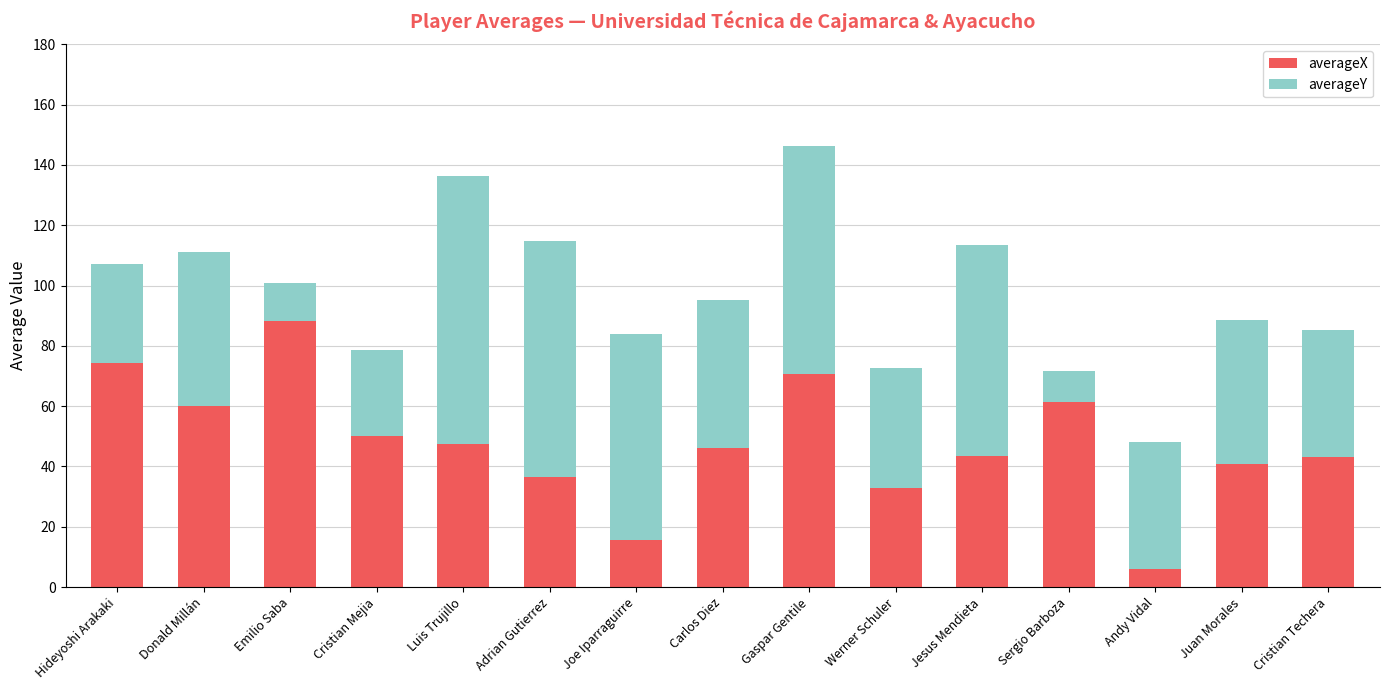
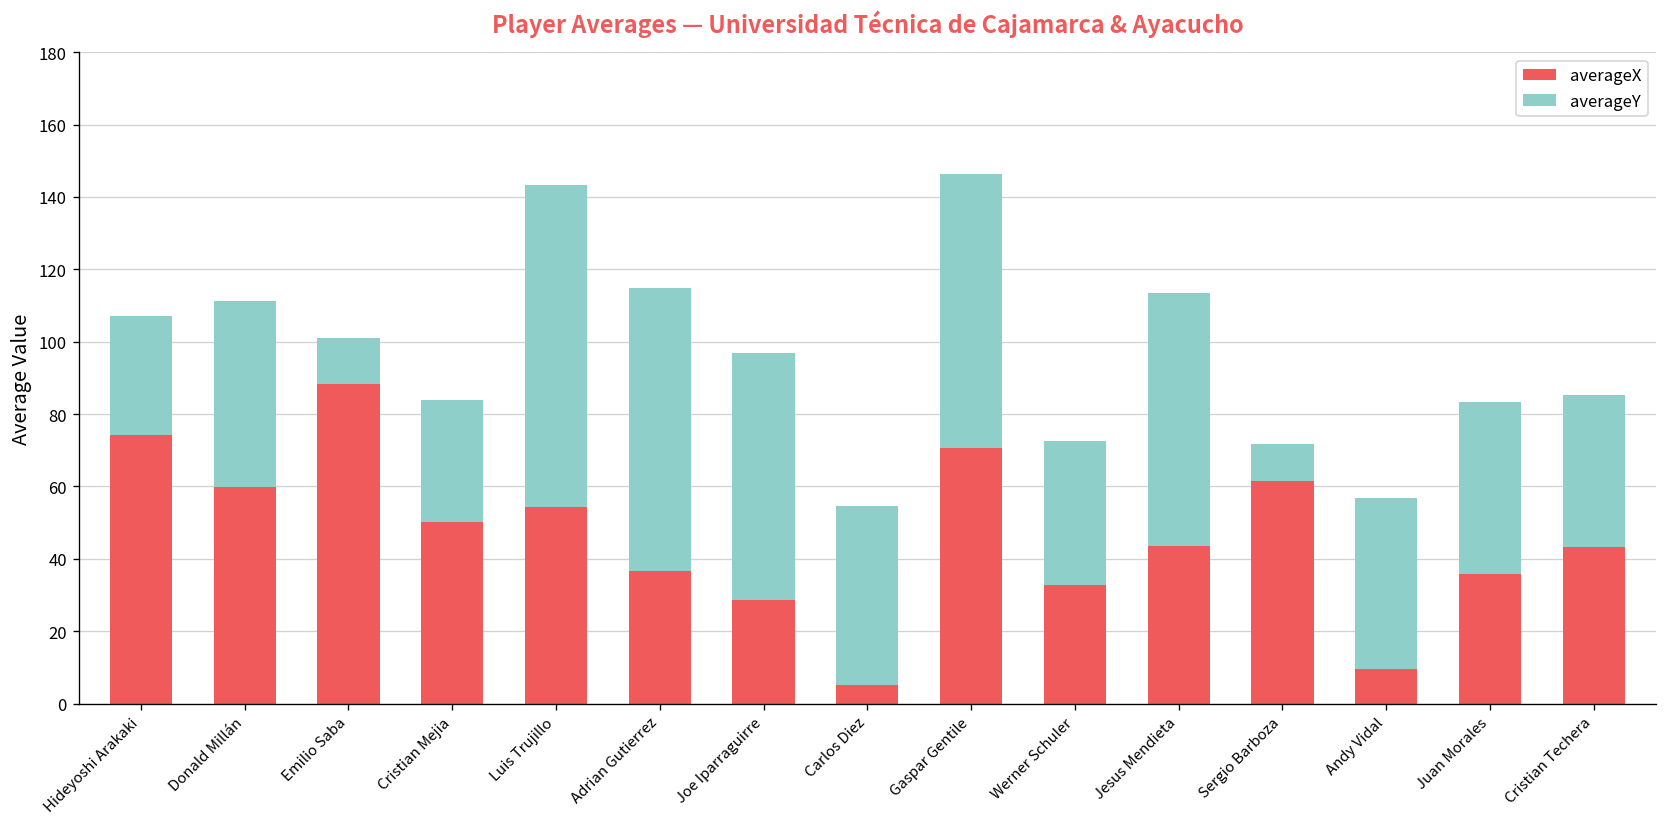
averageY, Cristian Mejia: 29 -> 34
averageX, Luis Trujillo: 47 -> 54
averageX, Joe Iparraguirre: 16 -> 29
averageX, Carlos Diez: 46 -> 5
averageX, Andy Vidal: 6 -> 10
averageY, Andy Vidal: 42 -> 47
averageX, Juan Morales: 41 -> 36
